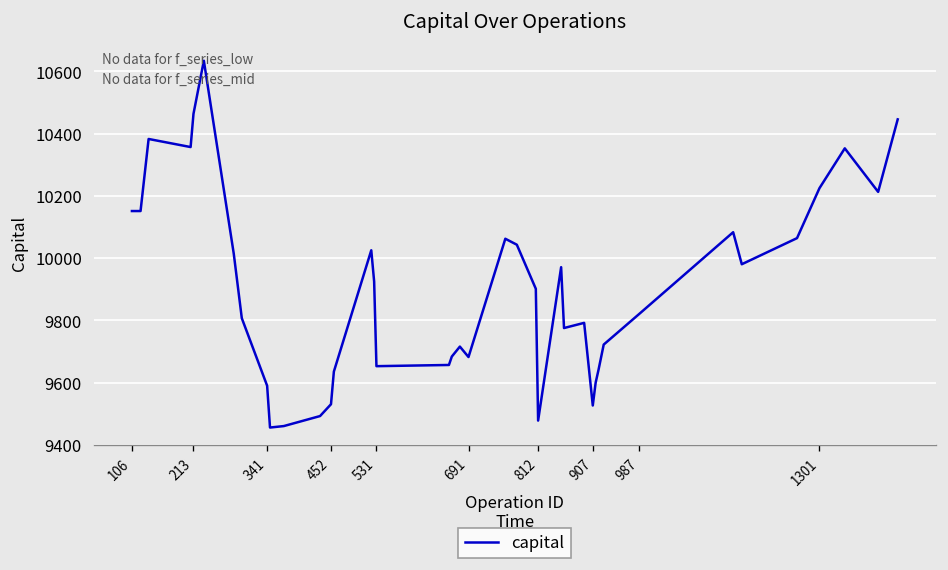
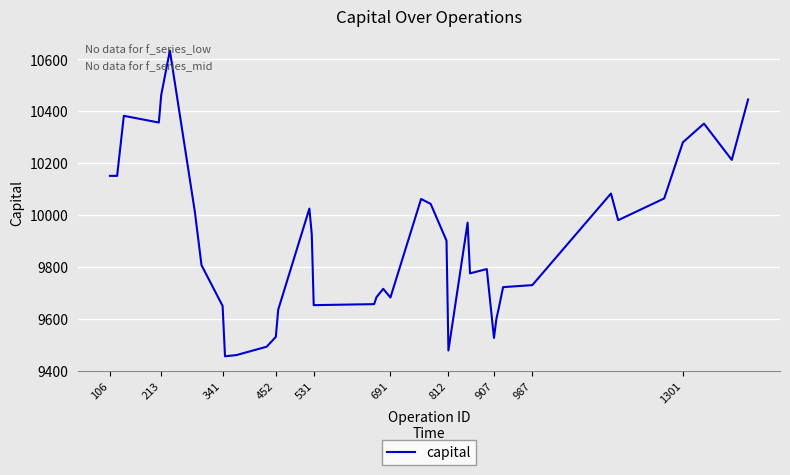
341: 9590 -> 9650
987: 9820 -> 9730
1301: 10220 -> 10280
